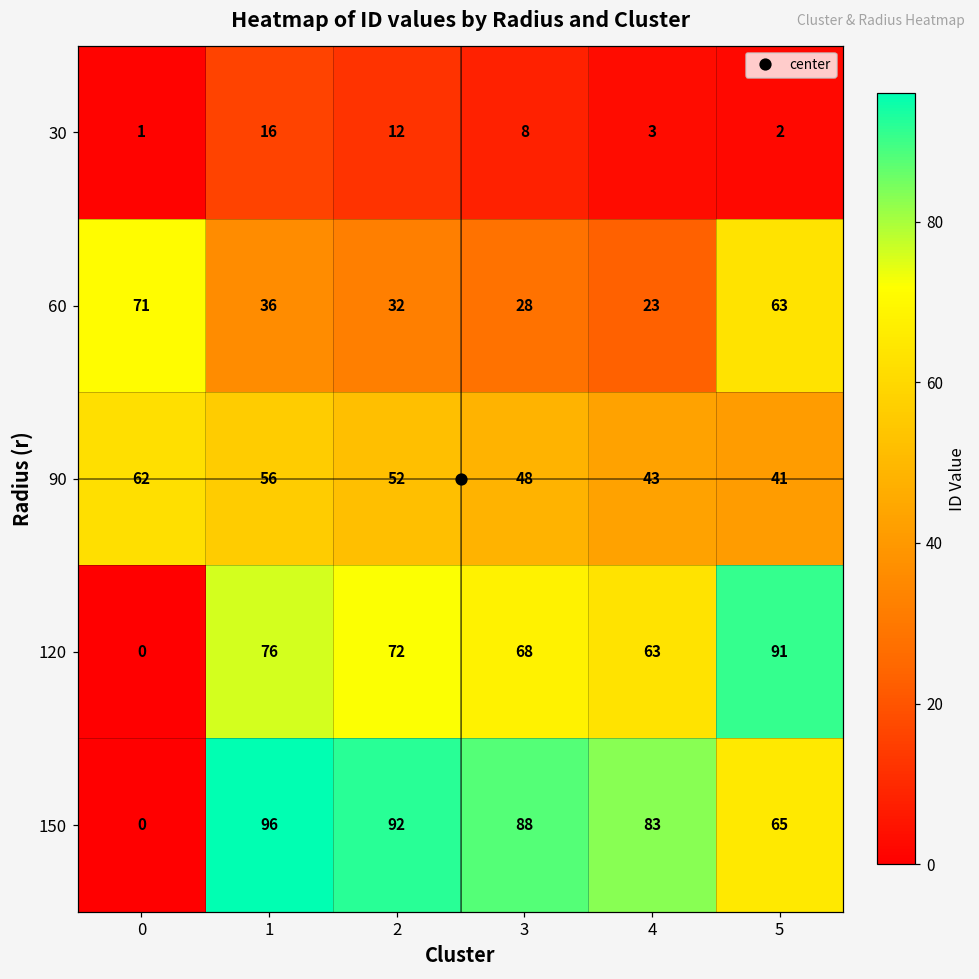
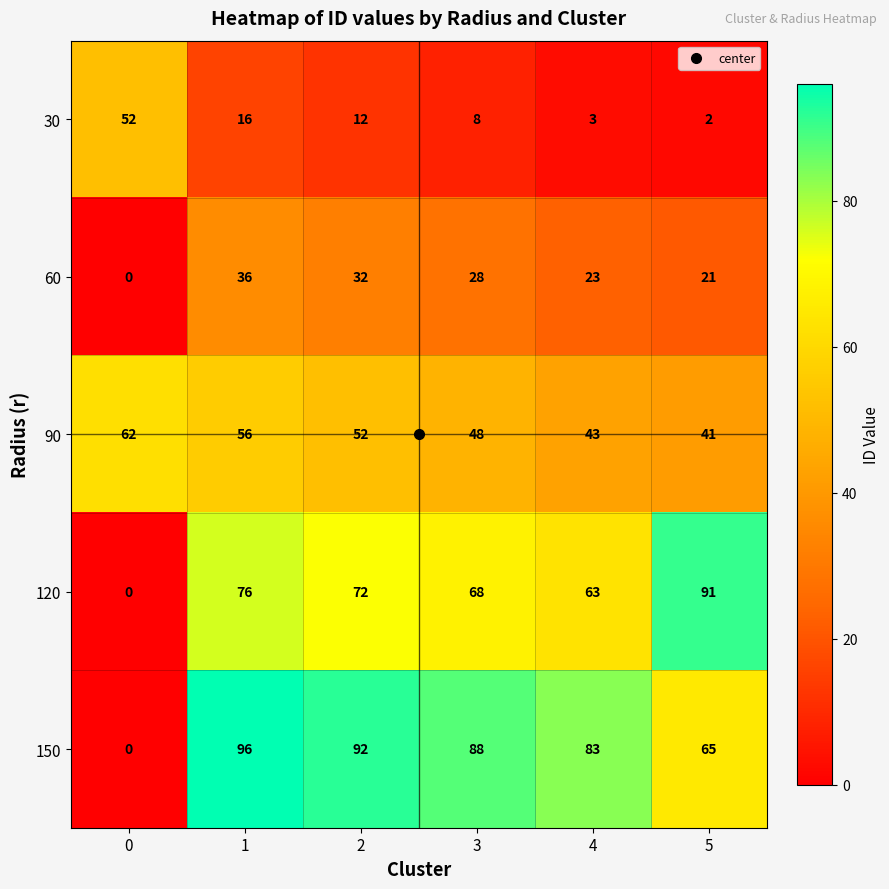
30, 0: 1 -> 52
60, 0: 71 -> 0
60, 5: 63 -> 21
